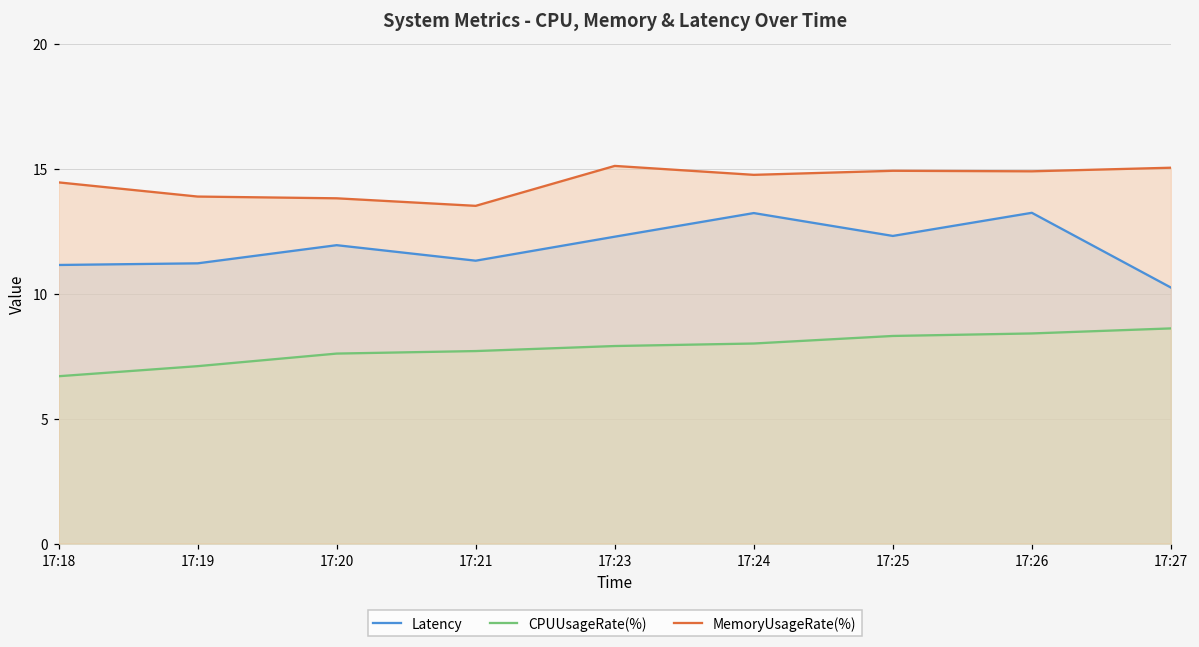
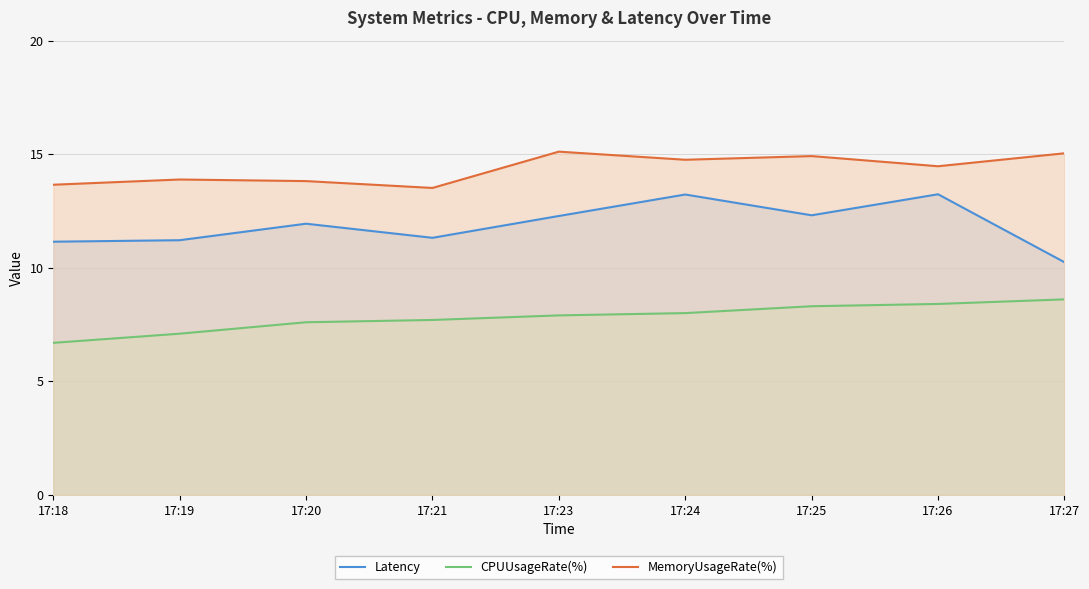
MemoryUsageRate(%), 17:18: 14.5 -> 13.7
MemoryUsageRate(%), 17:26: 14.9 -> 14.5
